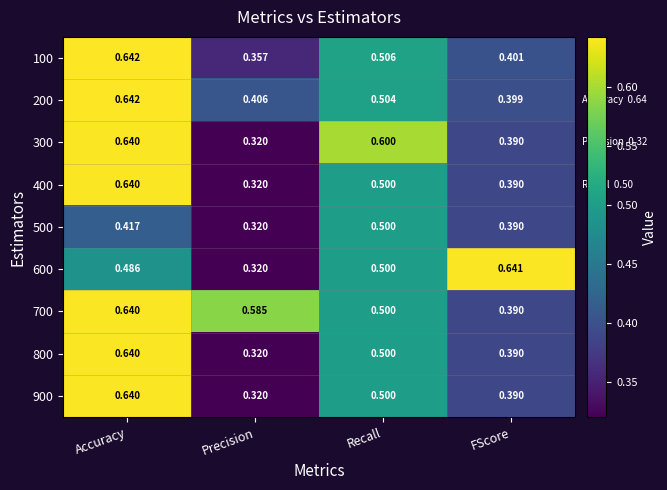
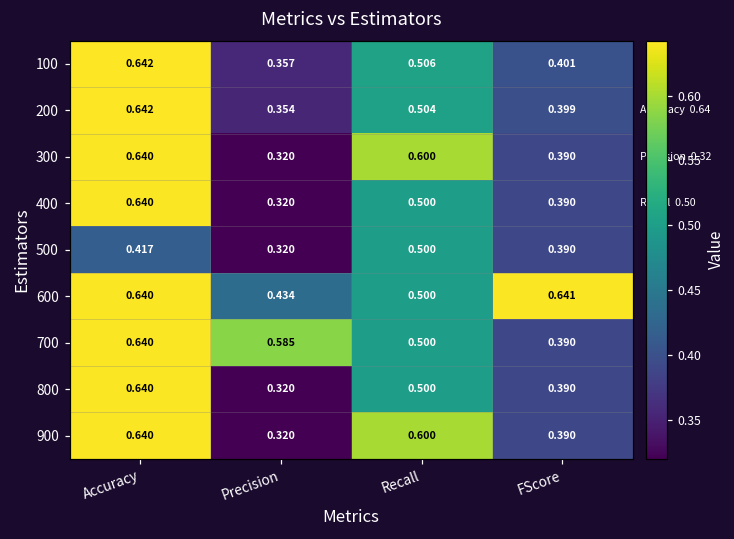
200, Precision: 0.406 -> 0.354
600, Accuracy: 0.486 -> 0.640
600, Precision: 0.320 -> 0.434
900, Recall: 0.500 -> 0.600
